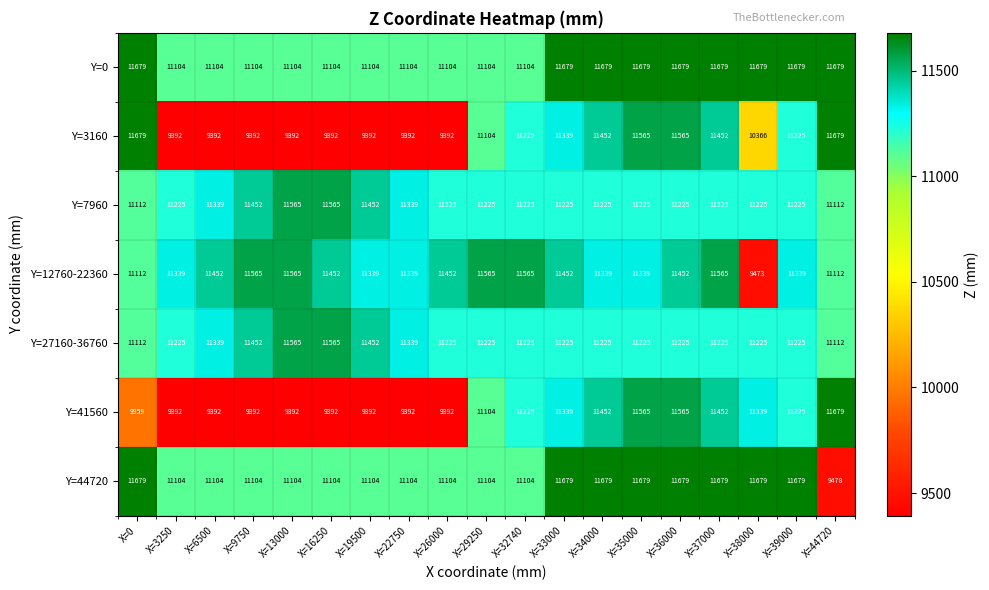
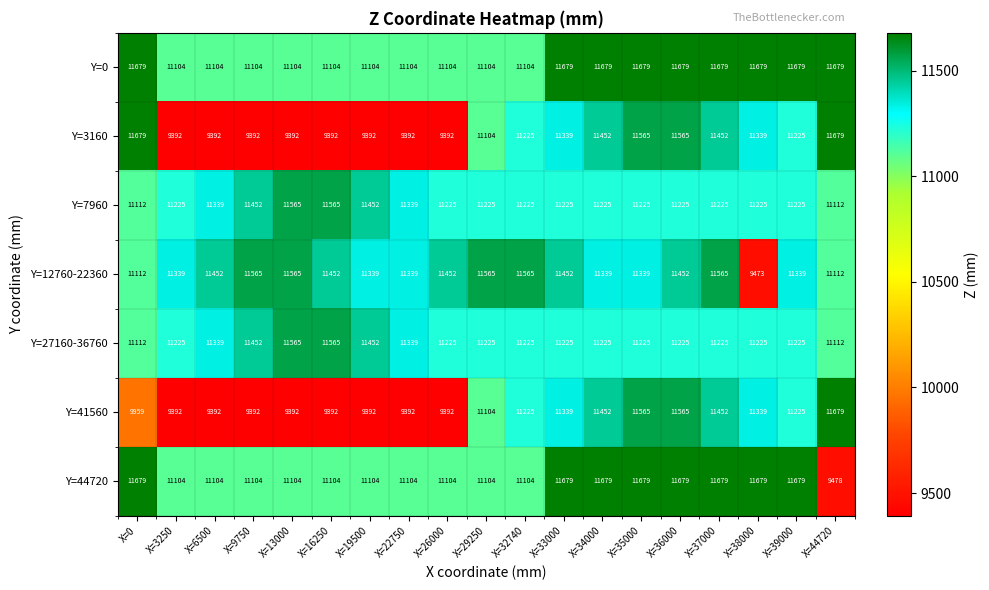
Y=3160, X=38000: 10366 -> 11339
